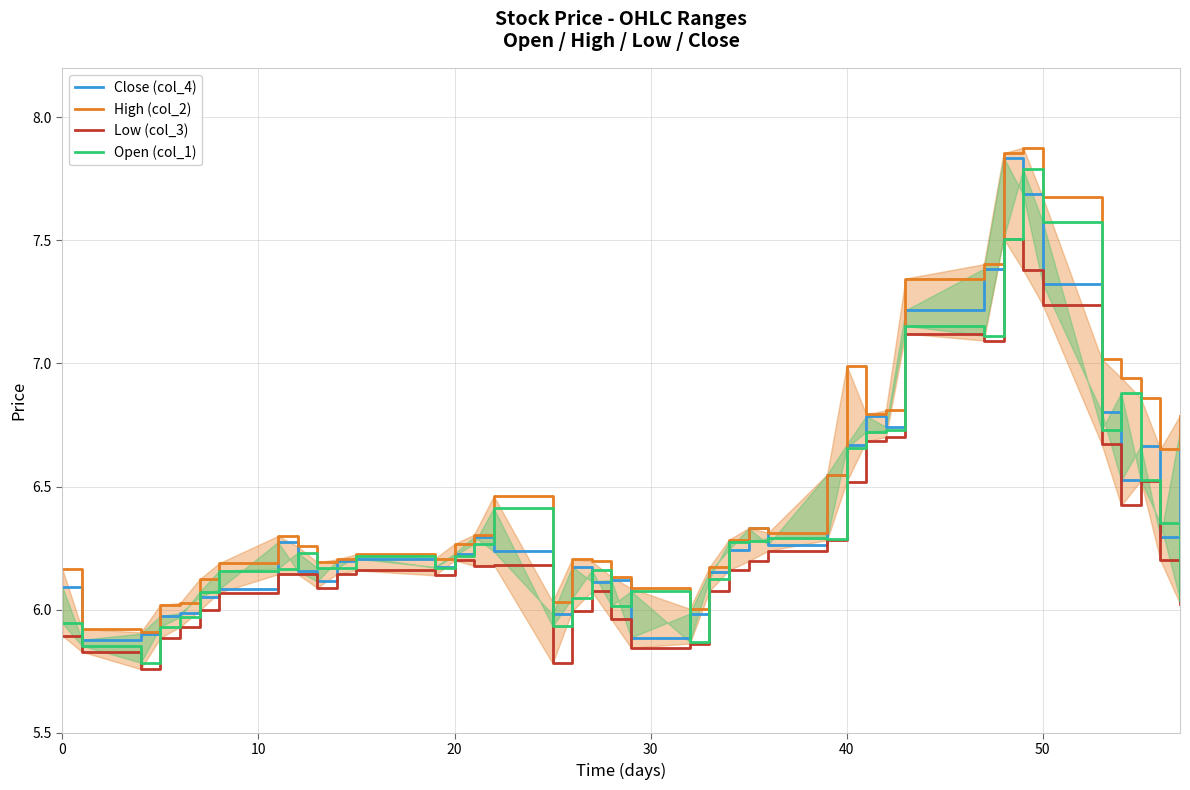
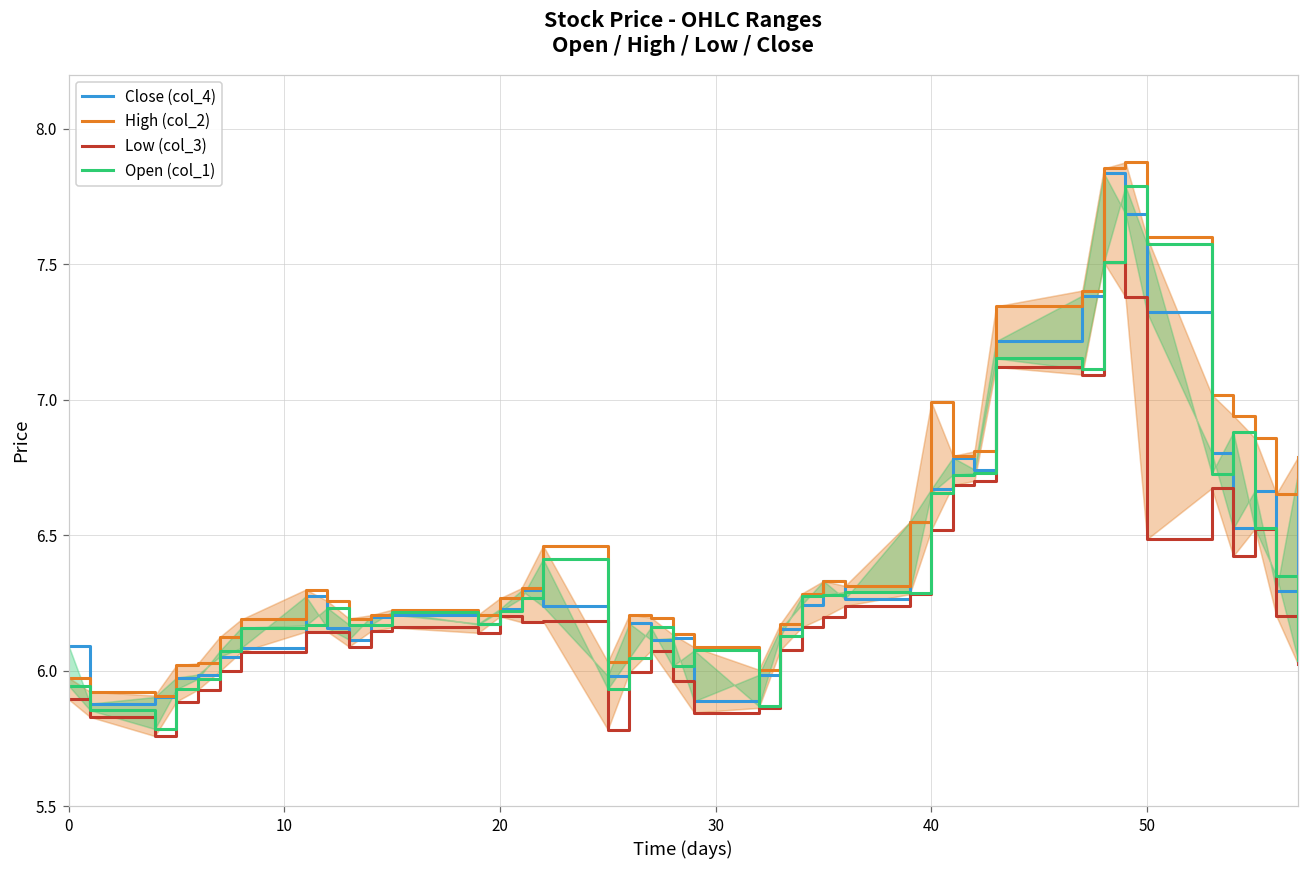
High (col_2), 0: 6.16 -> 5.97
High (col_2), 50: 7.67 -> 7.60
Low (col_3), 50: 7.24 -> 6.49
